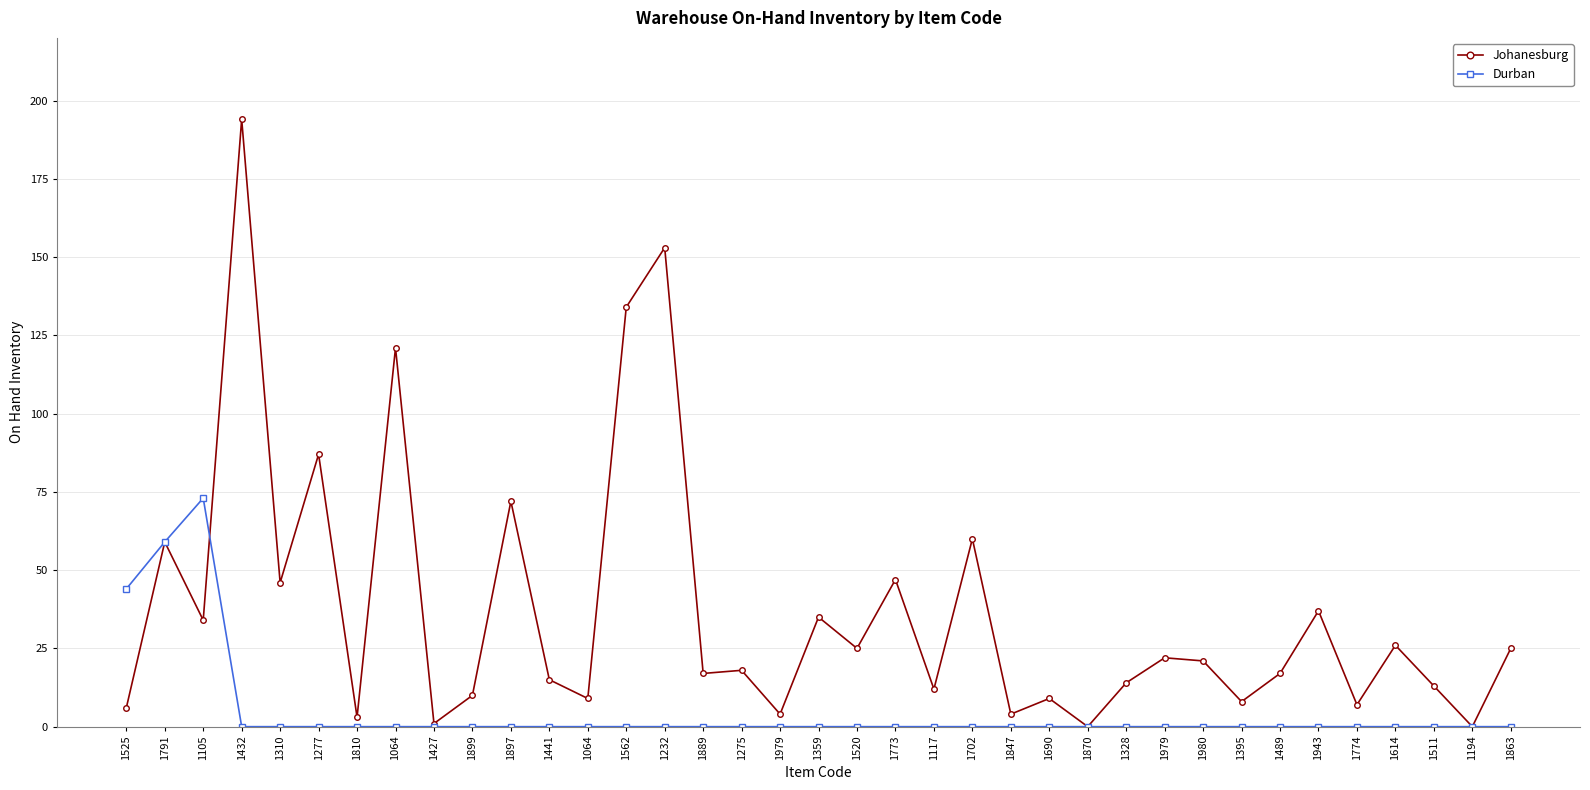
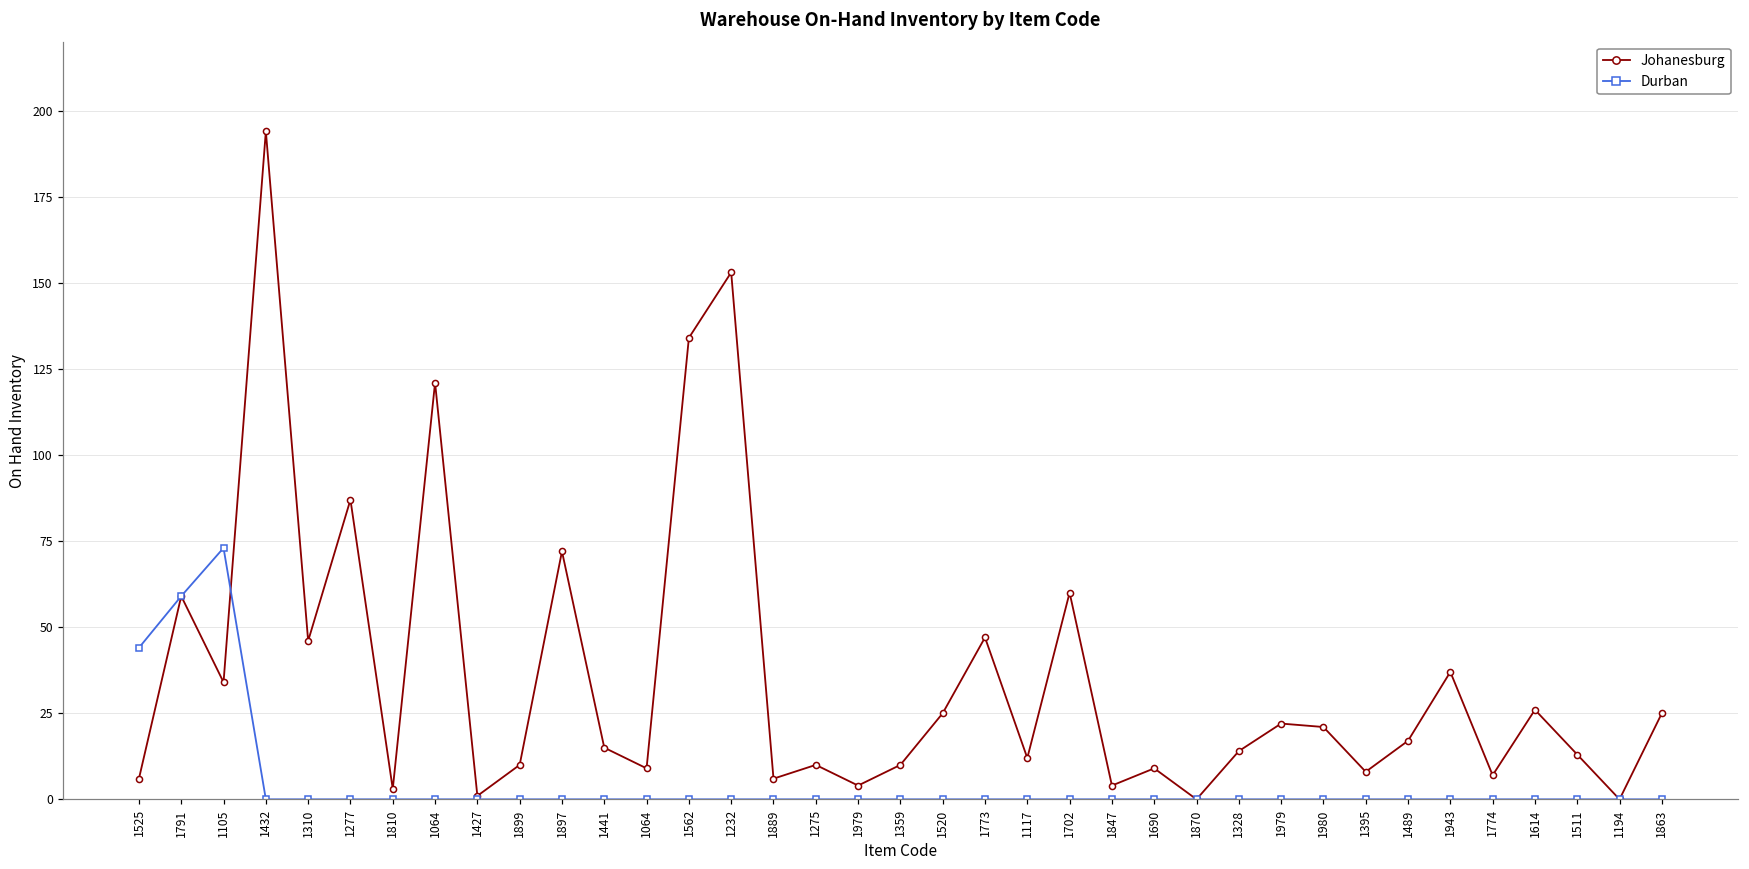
Johanesburg, 1889: 17 -> 6
Johanesburg, 1275: 18 -> 10
Johanesburg, 1359: 35 -> 10
